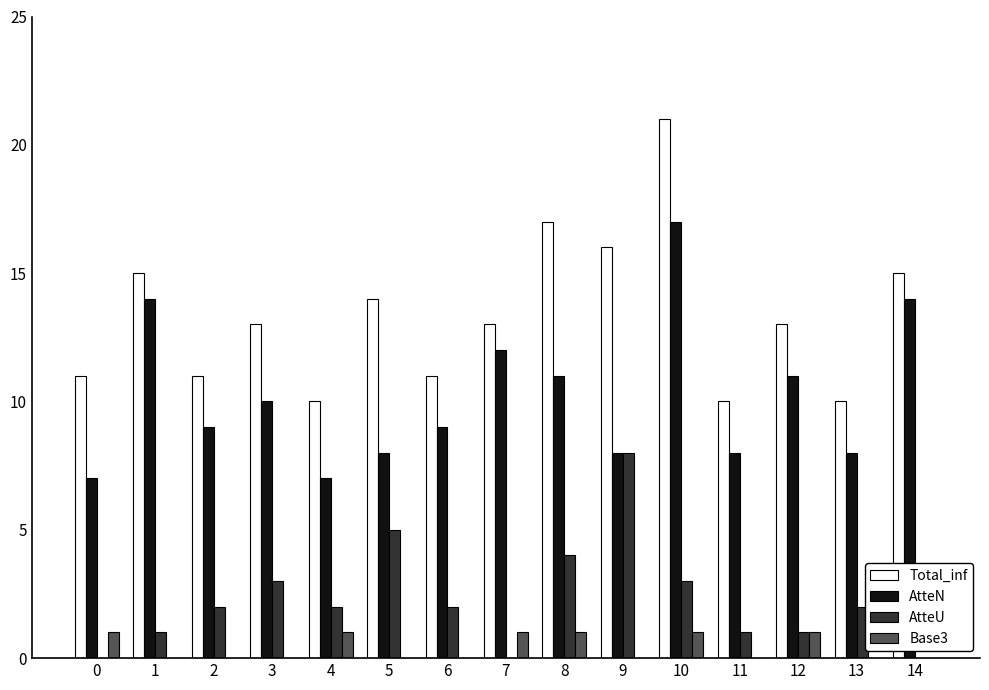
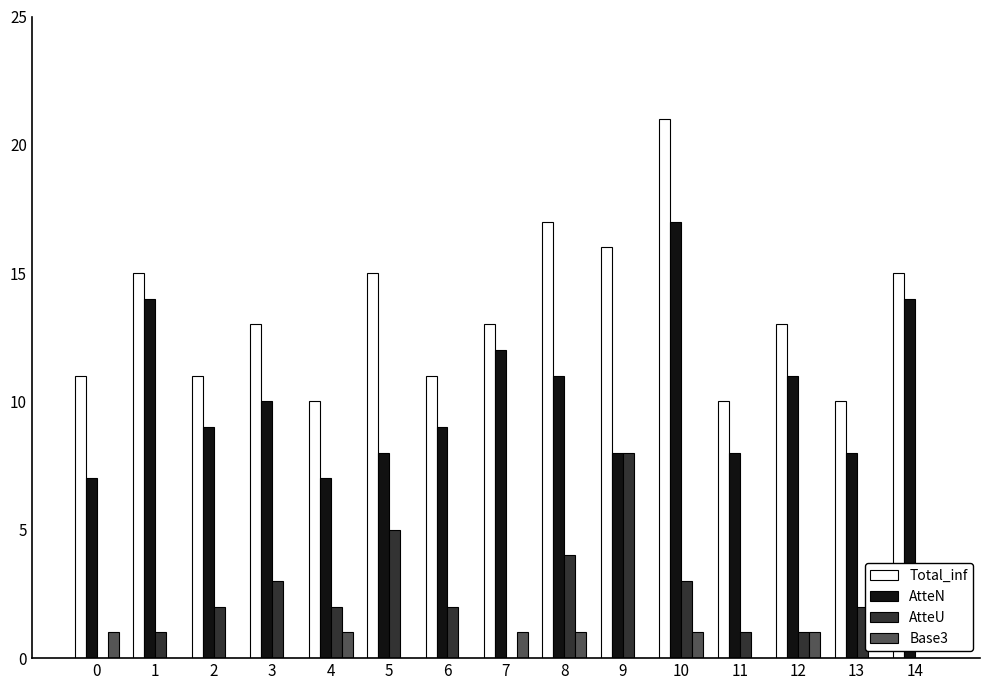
Total_inf, 5: 14 -> 15
